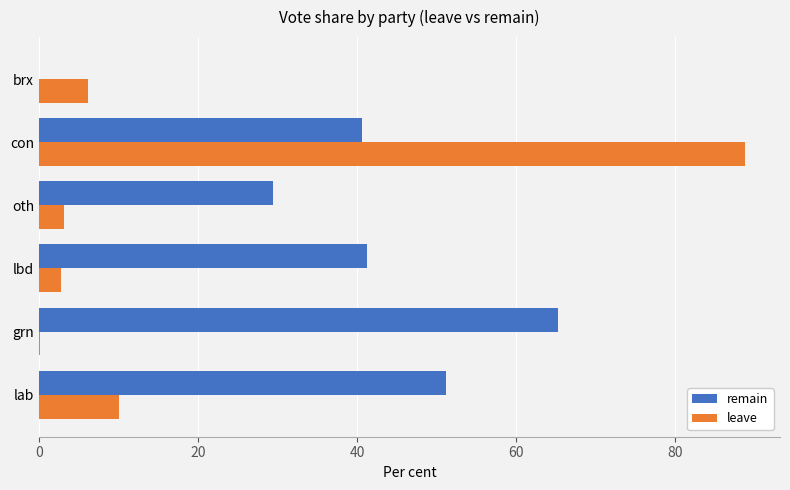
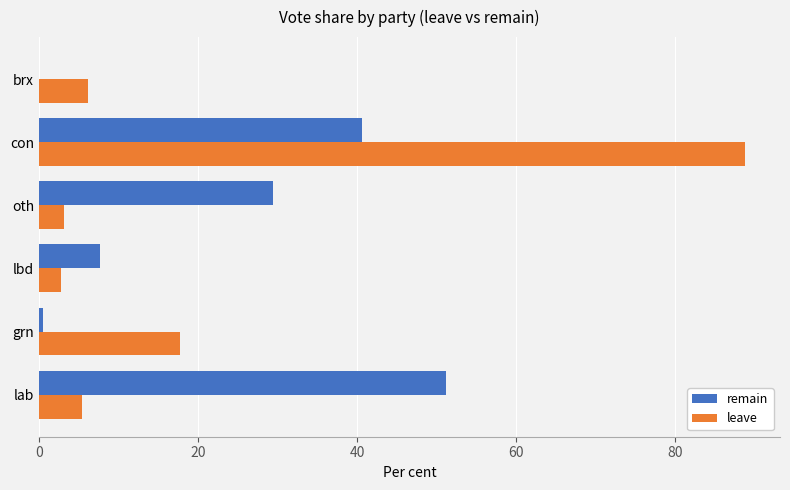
remain, lbd: 41 -> 8
remain, grn: 65 -> 0
leave, grn: 0 -> 18
leave, lab: 10 -> 5
